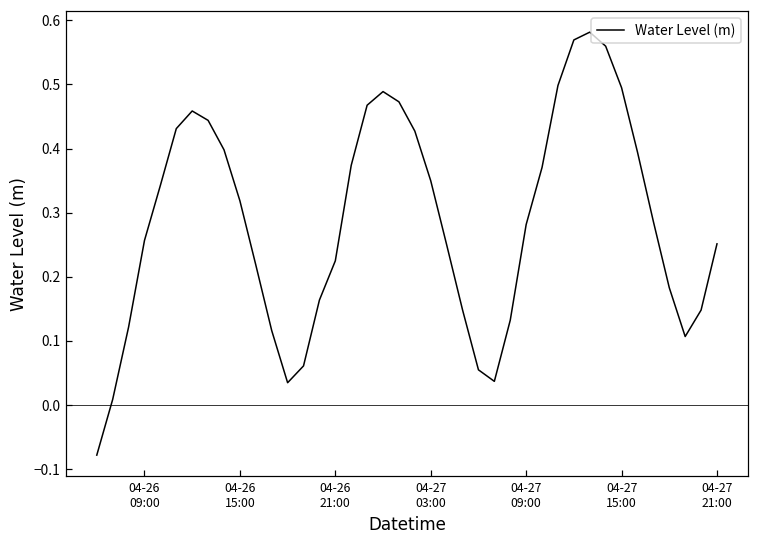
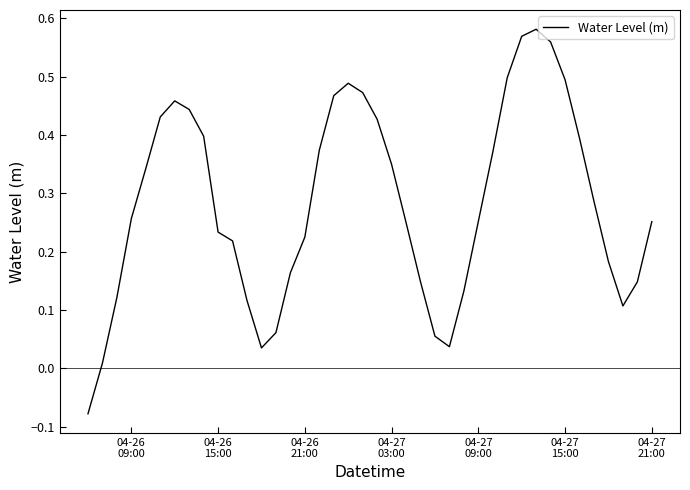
04-26 15:00: 0.32 -> 0.23
04-27 09:00: 0.28 -> 0.25
